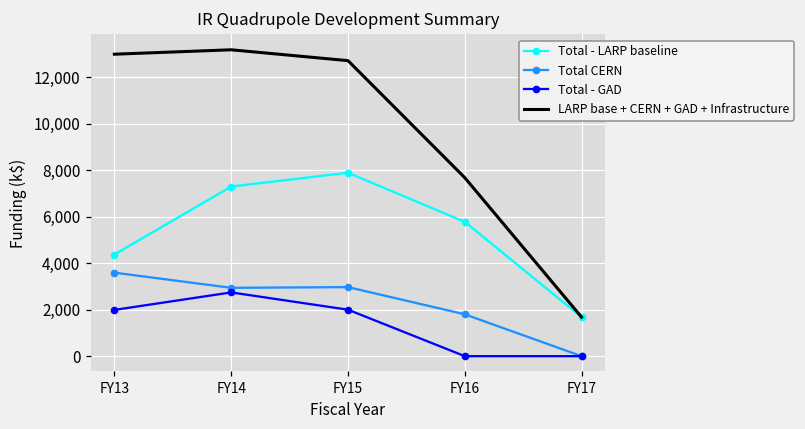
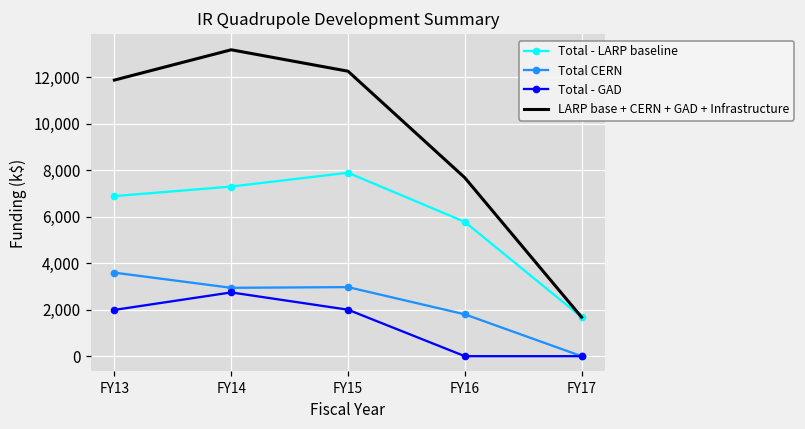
Total - LARP baseline, FY13: 4,400 -> 6,900
LARP base + CERN + GAD + Infrastructure, FY13: 13,000 -> 11,900
LARP base + CERN + GAD + Infrastructure, FY15: 12,700 -> 12,300
